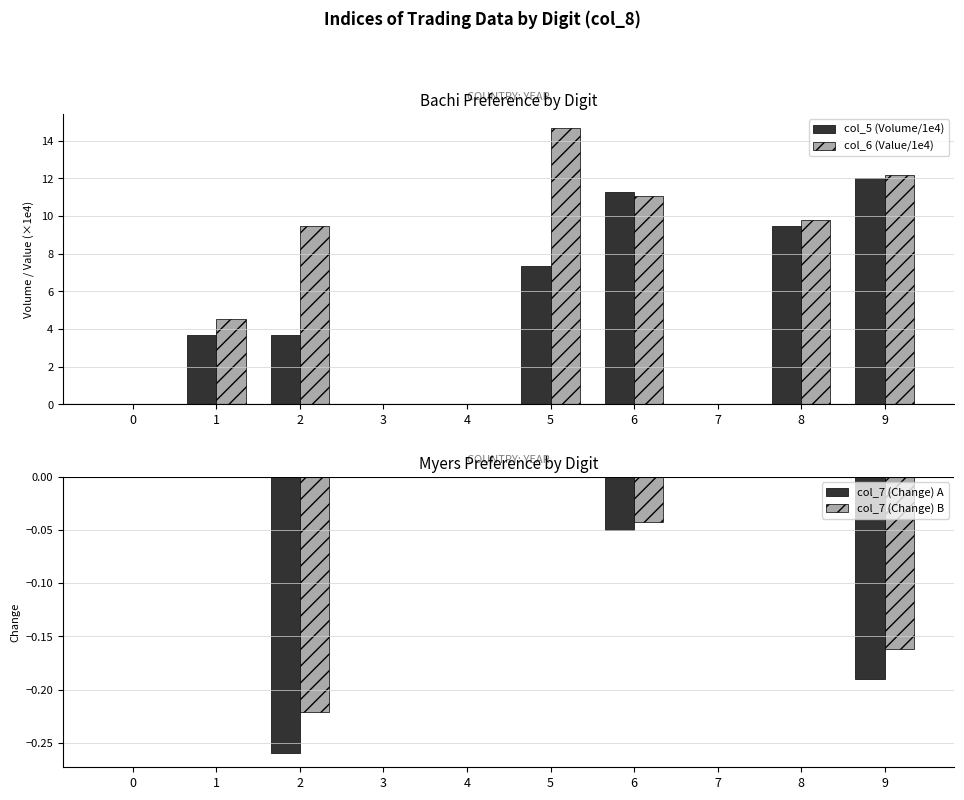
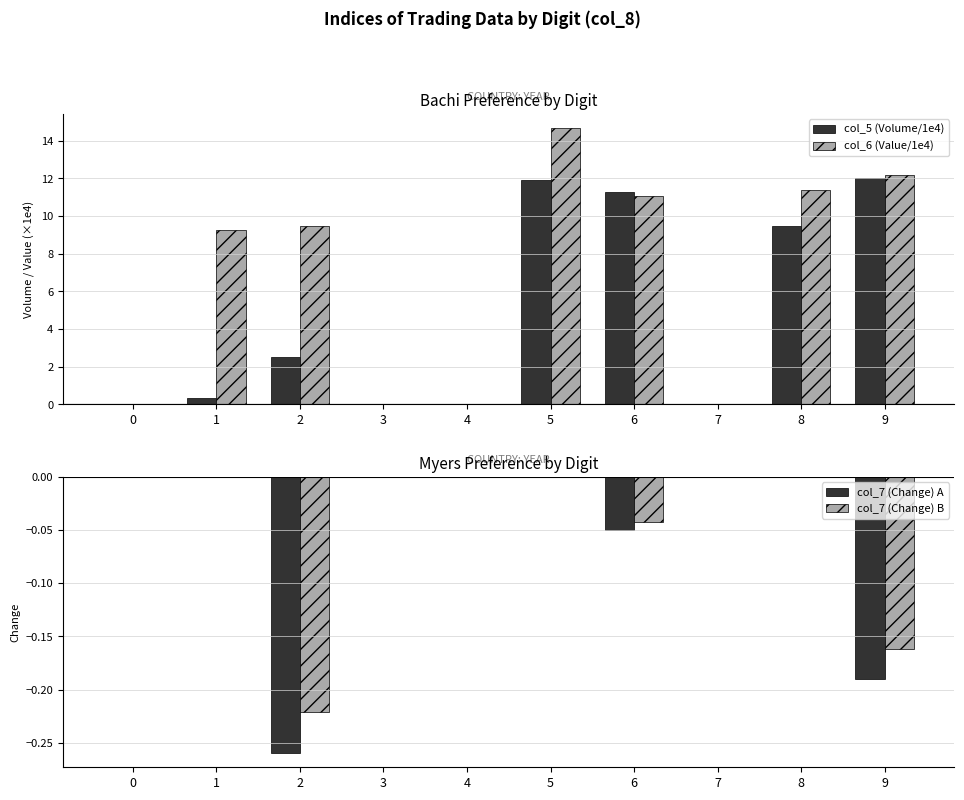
Bachi Preference by Digit, col_5 (Volume/1e4), 1: 3.7 -> 0.4
Bachi Preference by Digit, col_6 (Value/1e4), 1: 4.5 -> 9.3
Bachi Preference by Digit, col_5 (Volume/1e4), 2: 3.7 -> 2.5
Bachi Preference by Digit, col_5 (Volume/1e4), 5: 7.4 -> 11.9
Bachi Preference by Digit, col_6 (Value/1e4), 8: 9.8 -> 11.4
